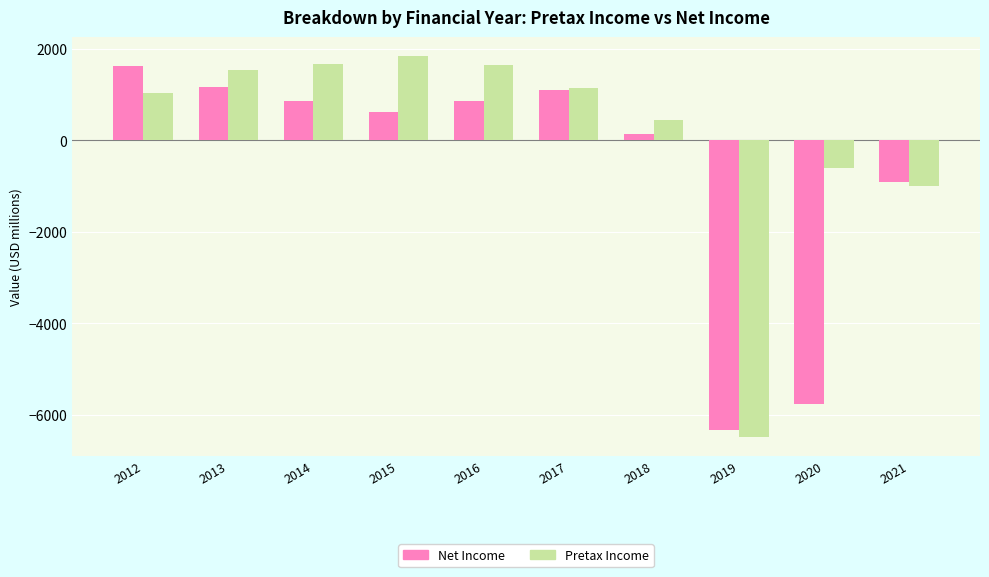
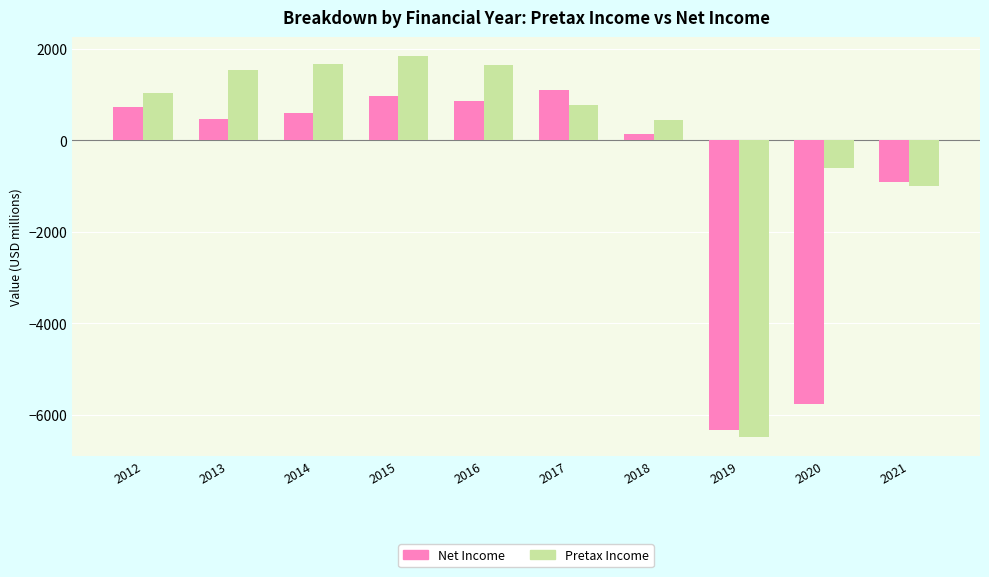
Net Income, 2012: 1600 -> 700
Net Income, 2013: 1200 -> 500
Net Income, 2014: 900 -> 600
Net Income, 2015: 600 -> 1000
Pretax Income, 2017: 1100 -> 800
